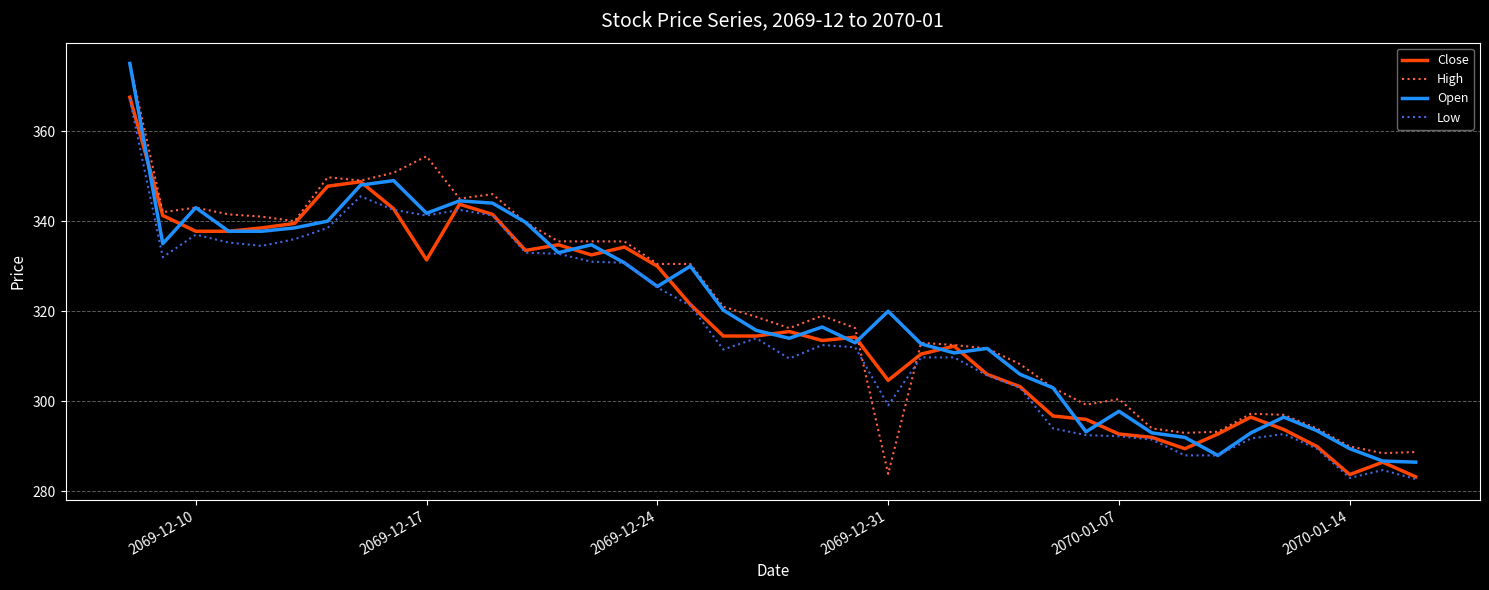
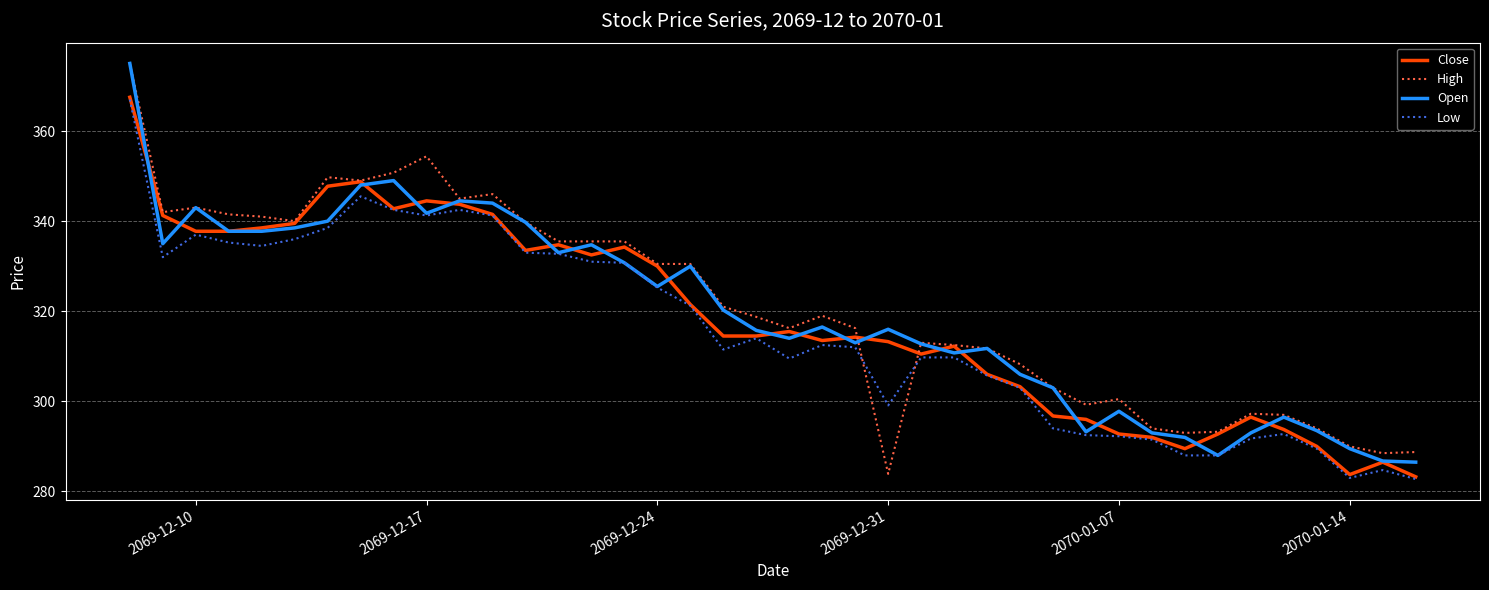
Close, 2069-12-17: 331 -> 345
Close, 2069-12-31: 305 -> 313
Open, 2069-12-31: 320 -> 316
